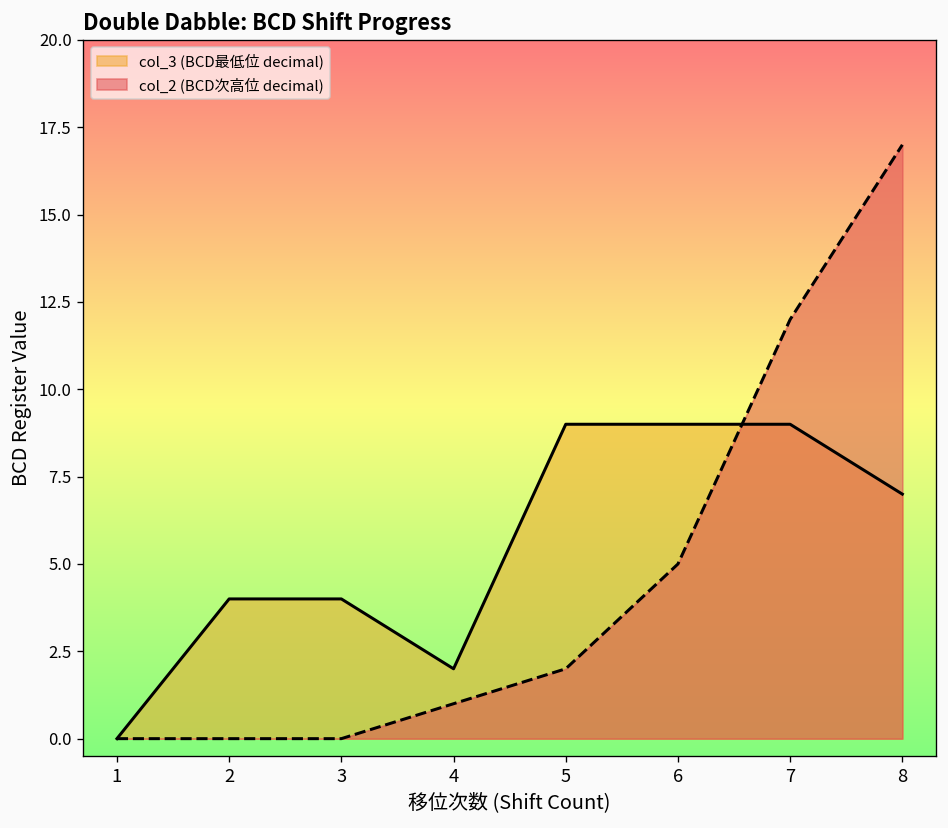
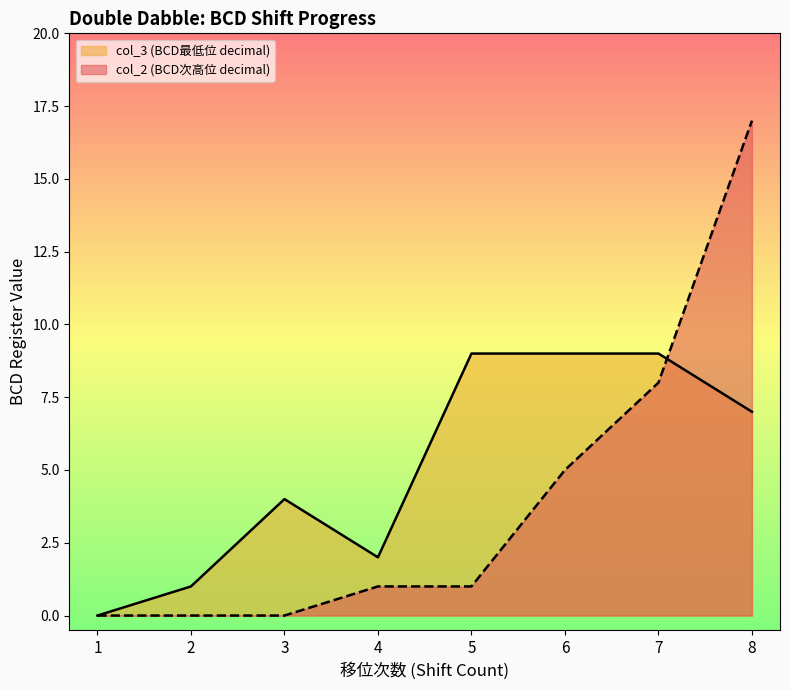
col_3 (BCD最低位 decimal), 2: 4 -> 1
col_2 (BCD次高位 decimal), 5: 2 -> 1
col_2 (BCD次高位 decimal), 7: 12 -> 8
